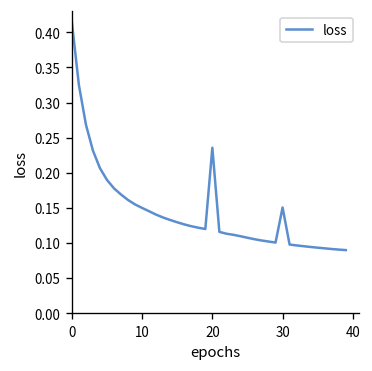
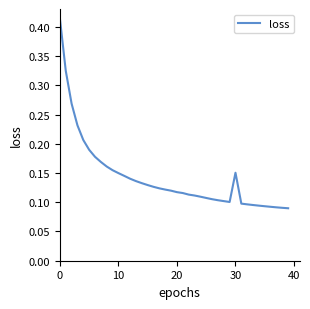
20: 0.24 -> 0.12
